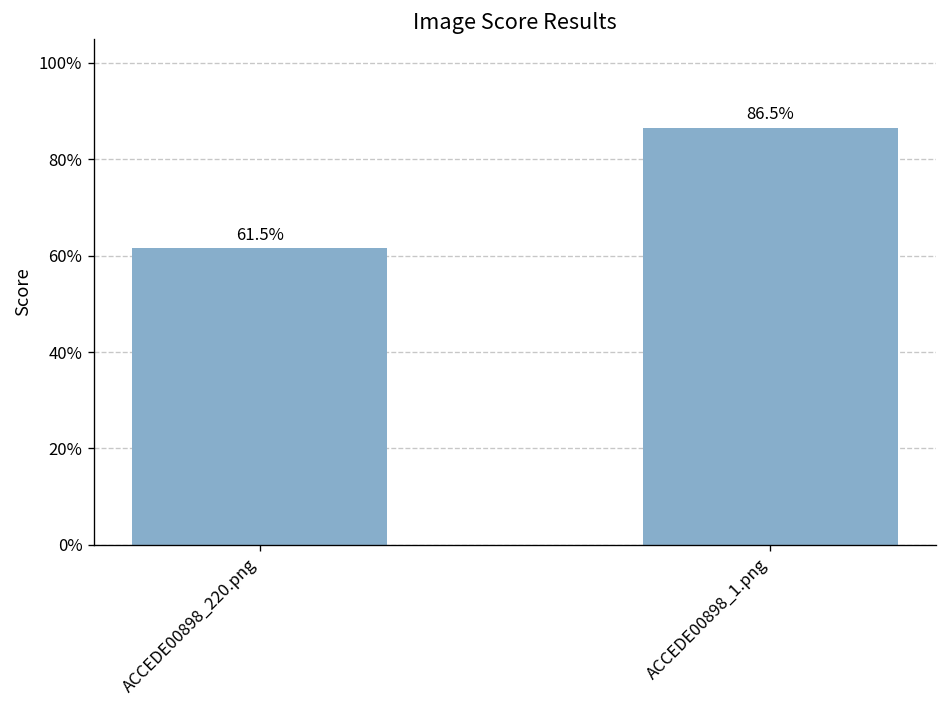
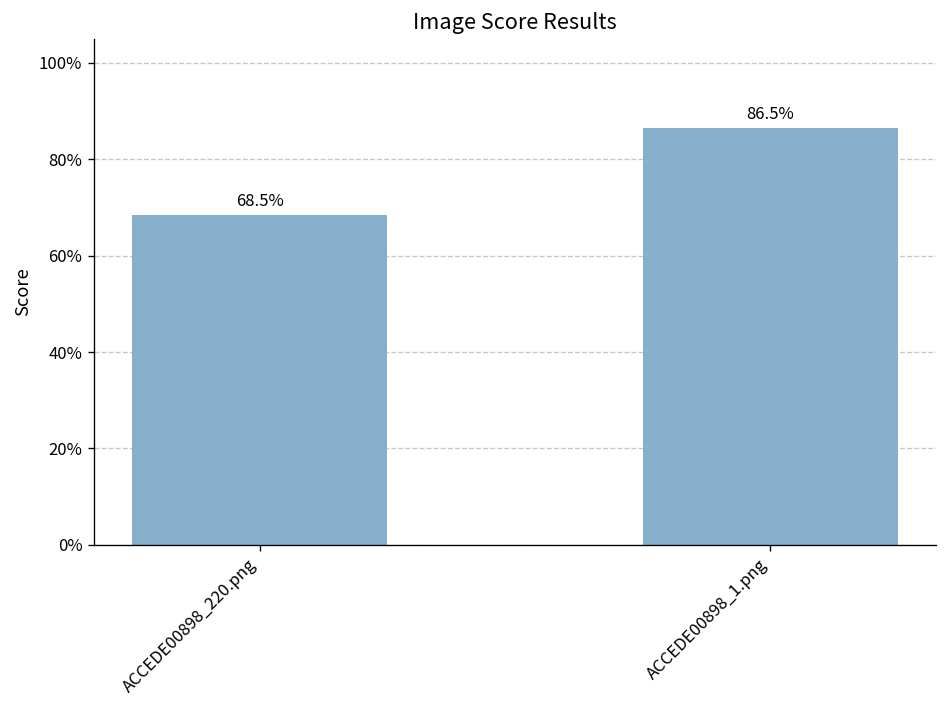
ACCEDE00898_220.png: 61.5% -> 68.5%
